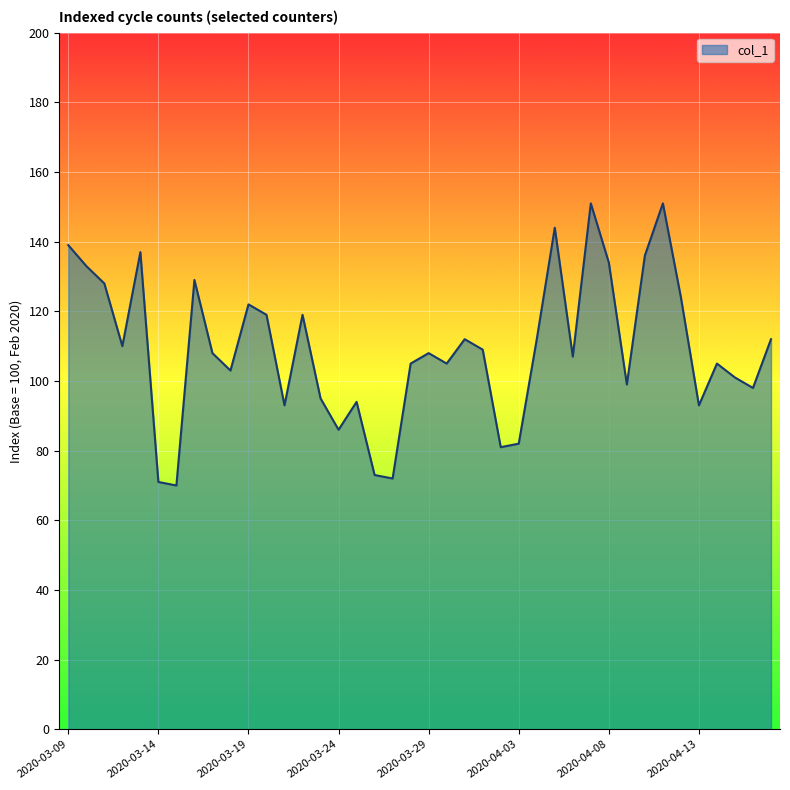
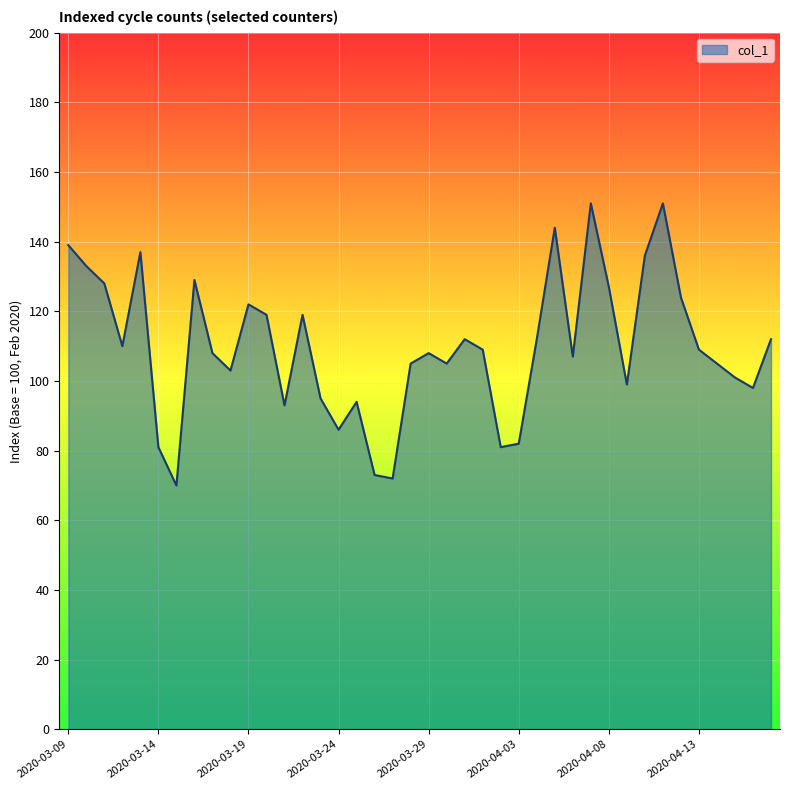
2020-03-14: 71 -> 81
2020-04-08: 134 -> 127
2020-04-13: 93 -> 109
